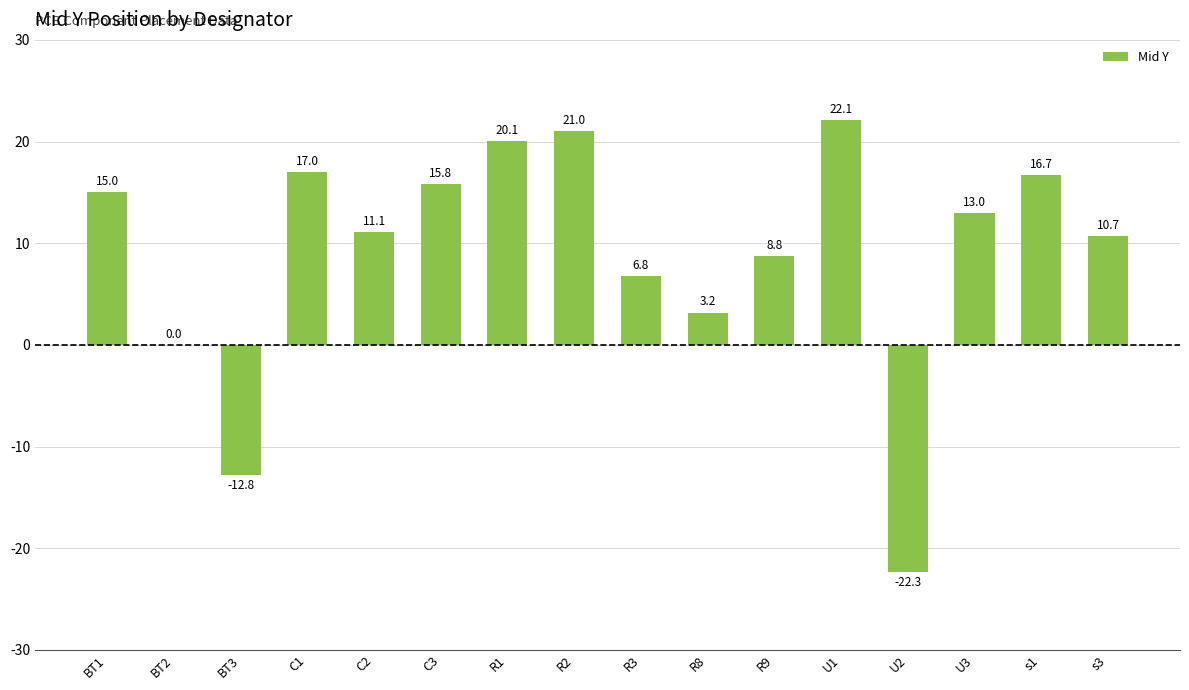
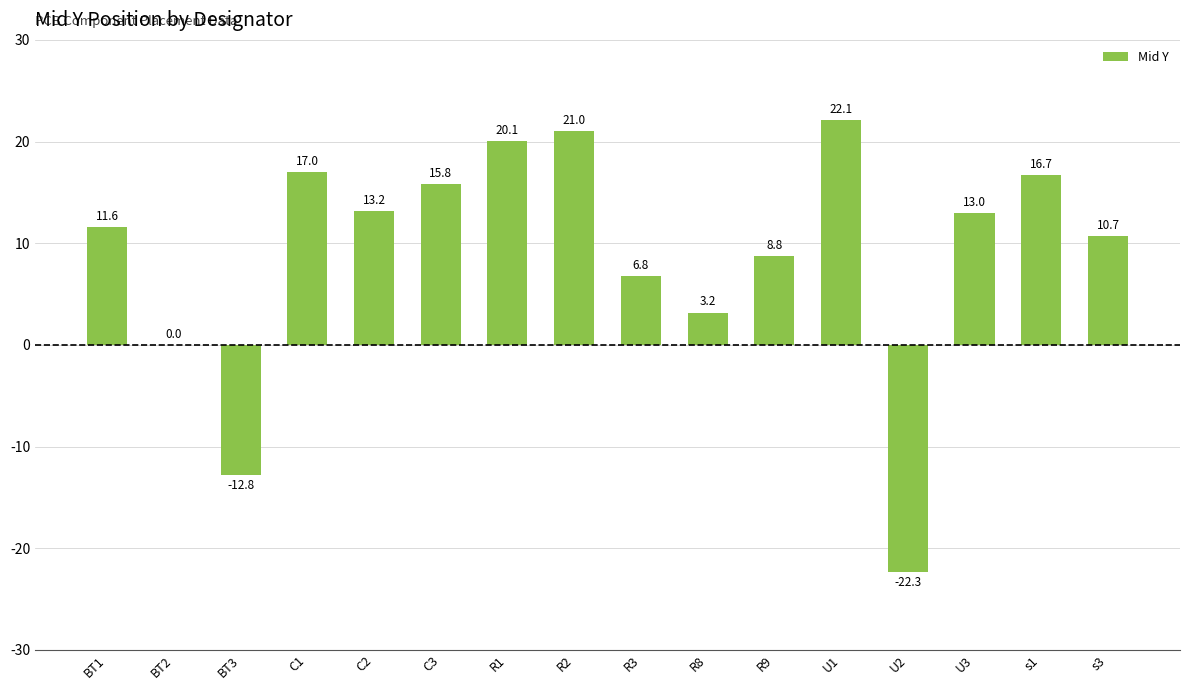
BT1: 15.0 -> 11.6
C2: 11.1 -> 13.2
